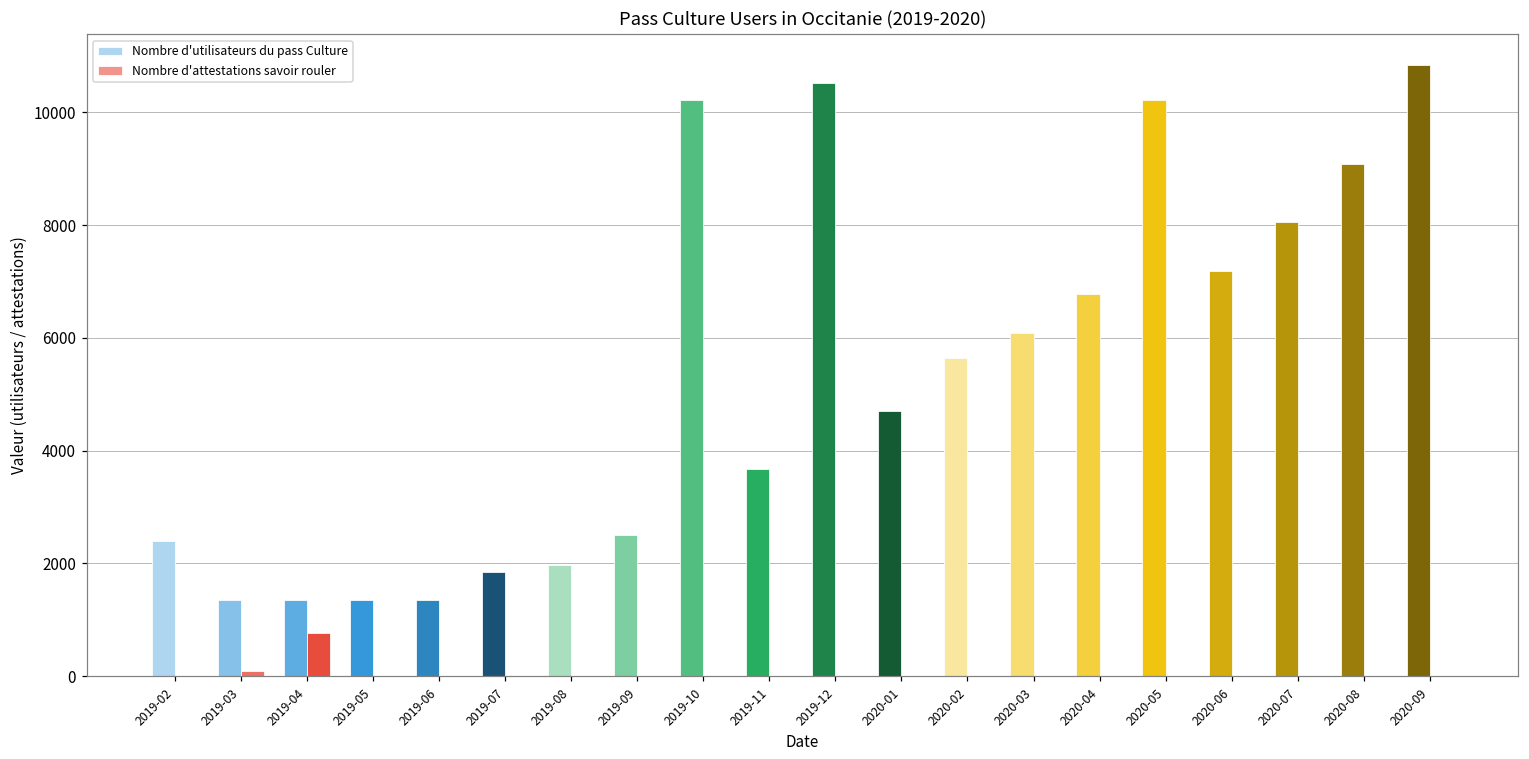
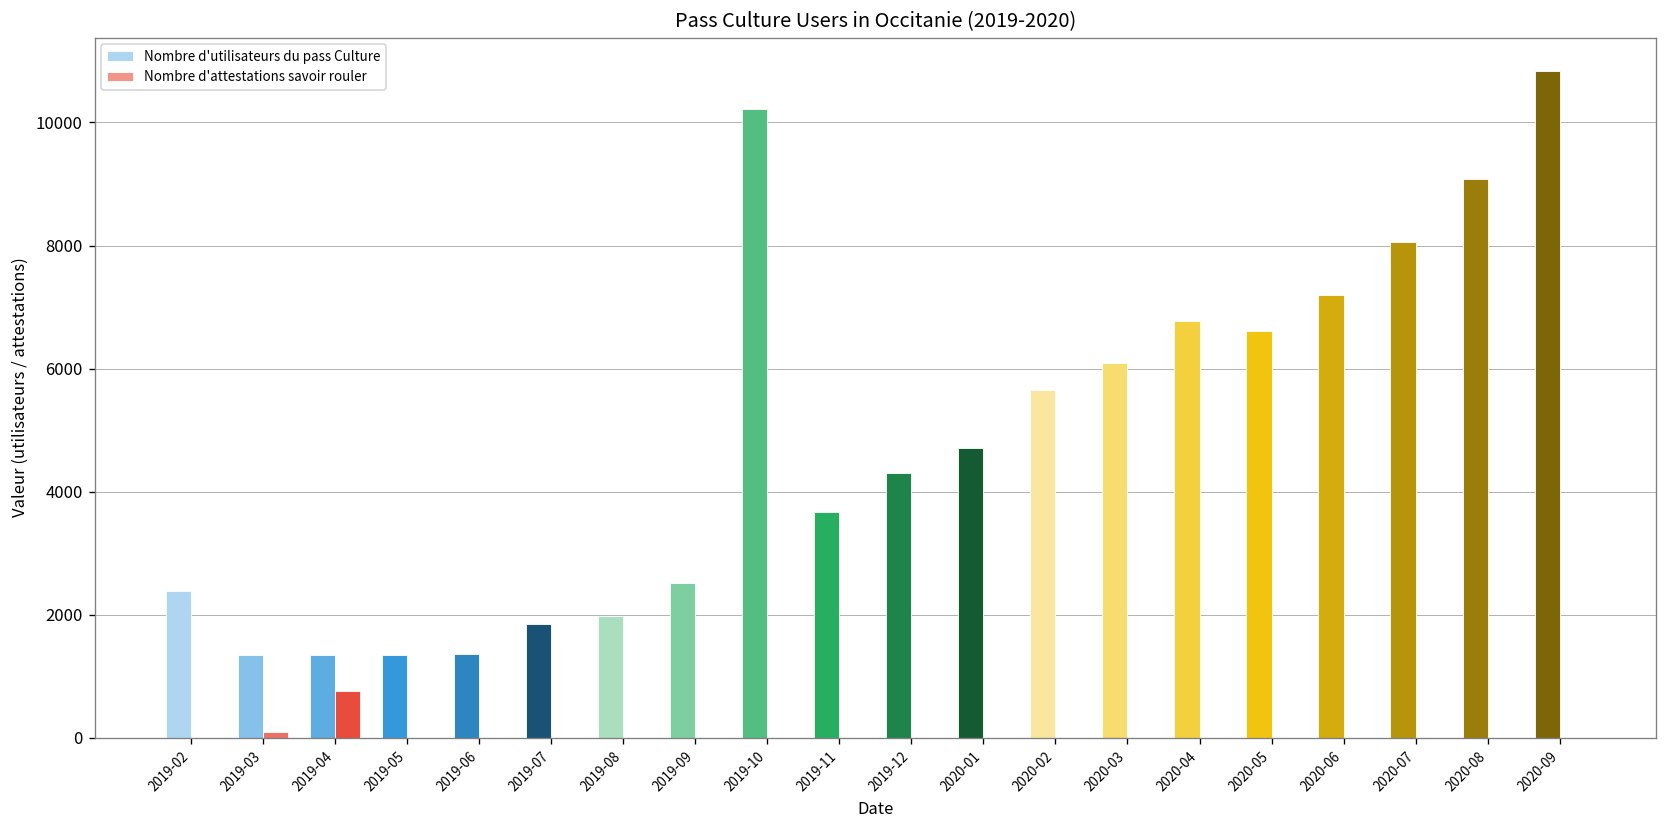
Nombre d'utilisateurs du pass Culture, 2019-12: 10500 -> 4300
Nombre d'utilisateurs du pass Culture, 2020-05: 10200 -> 6600
